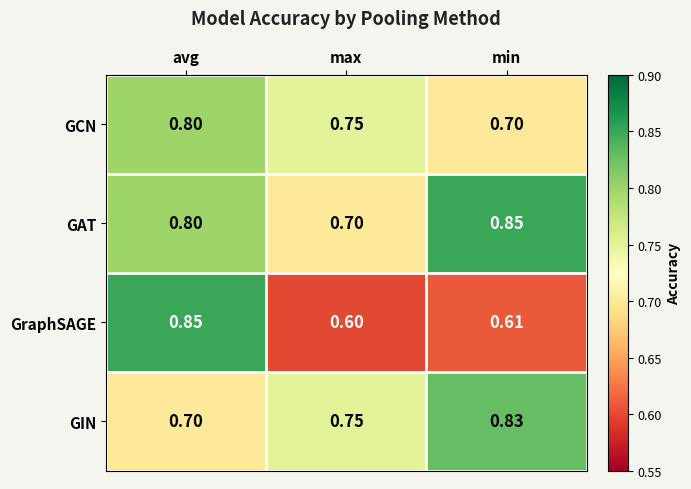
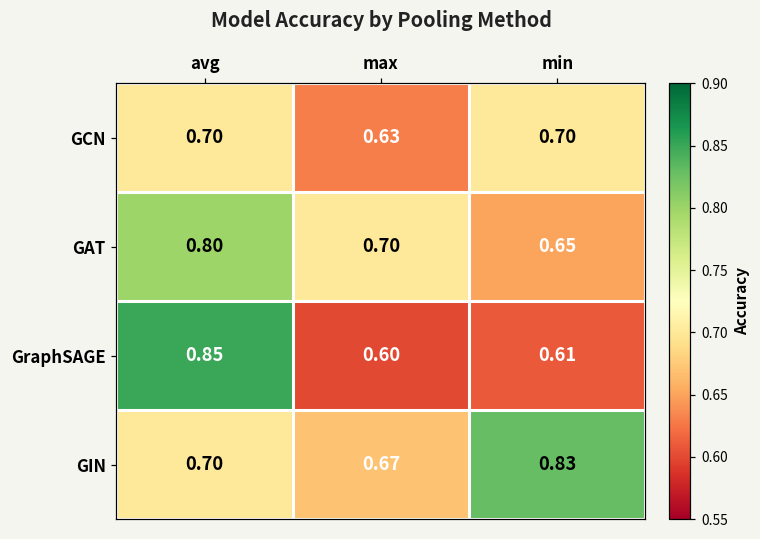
GCN, avg: 0.80 -> 0.70
GCN, max: 0.75 -> 0.63
GAT, min: 0.85 -> 0.65
GIN, max: 0.75 -> 0.67
